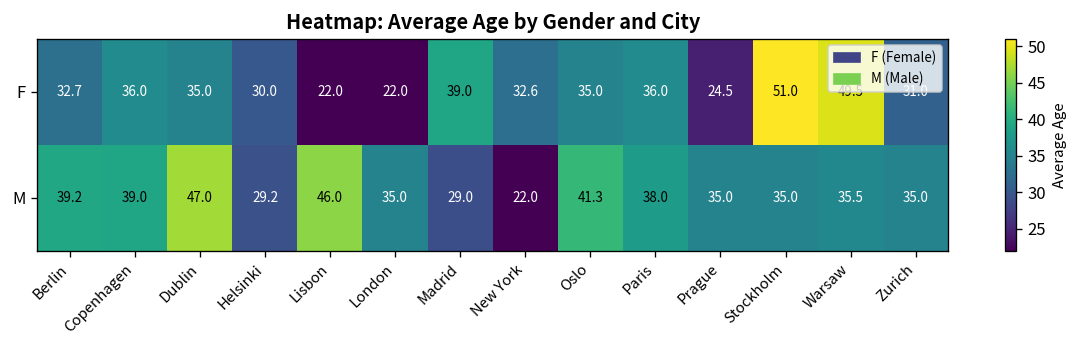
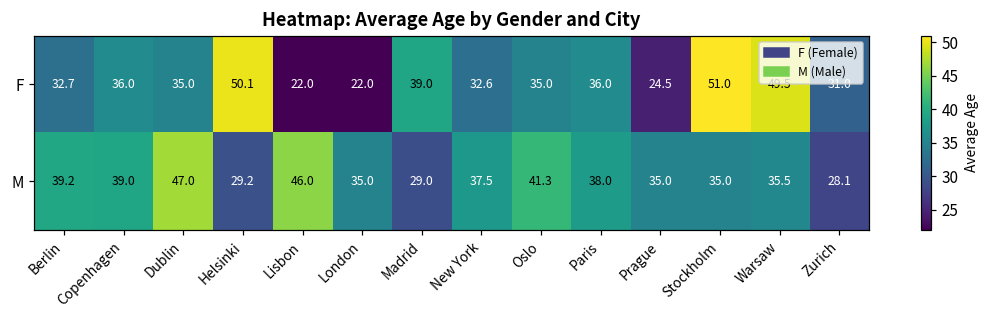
F, Helsinki: 30.0 -> 50.1
M, New York: 22.0 -> 37.5
M, Zurich: 35.0 -> 28.1
